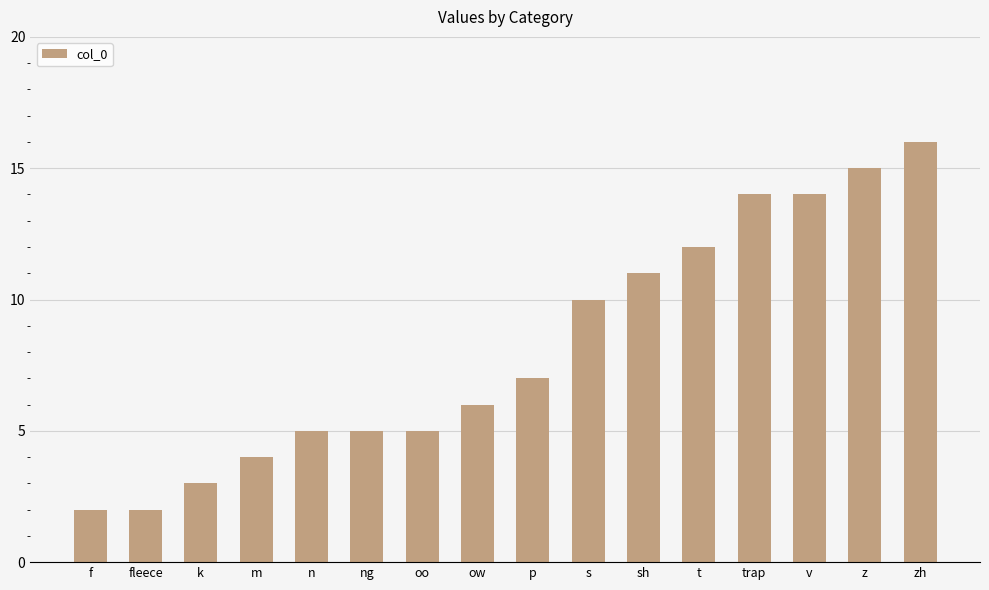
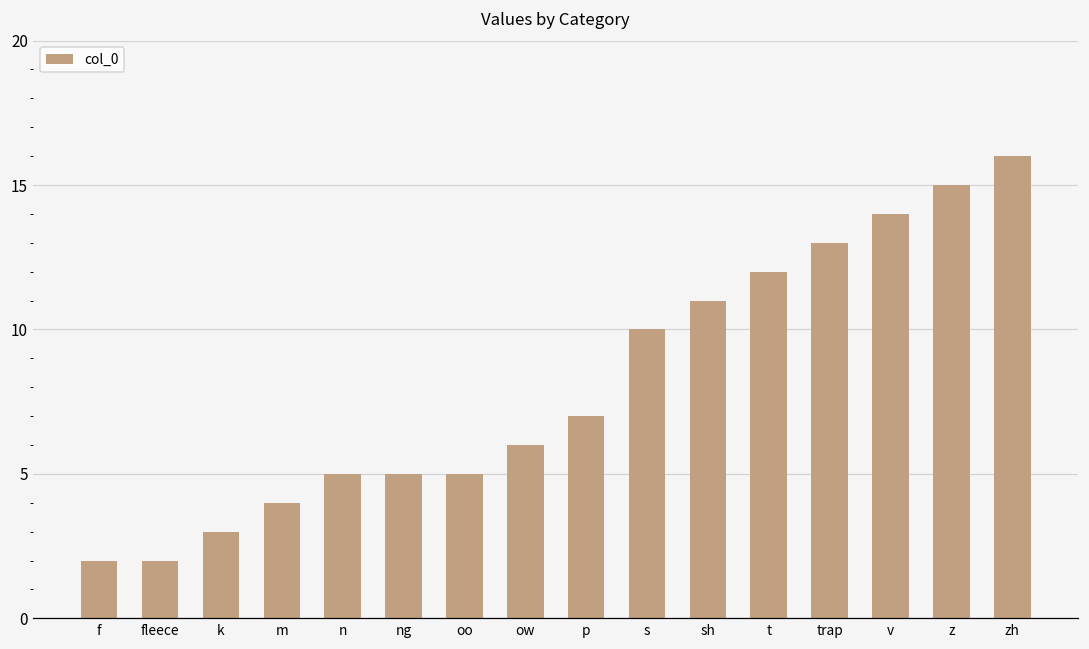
trap: 14 -> 13
